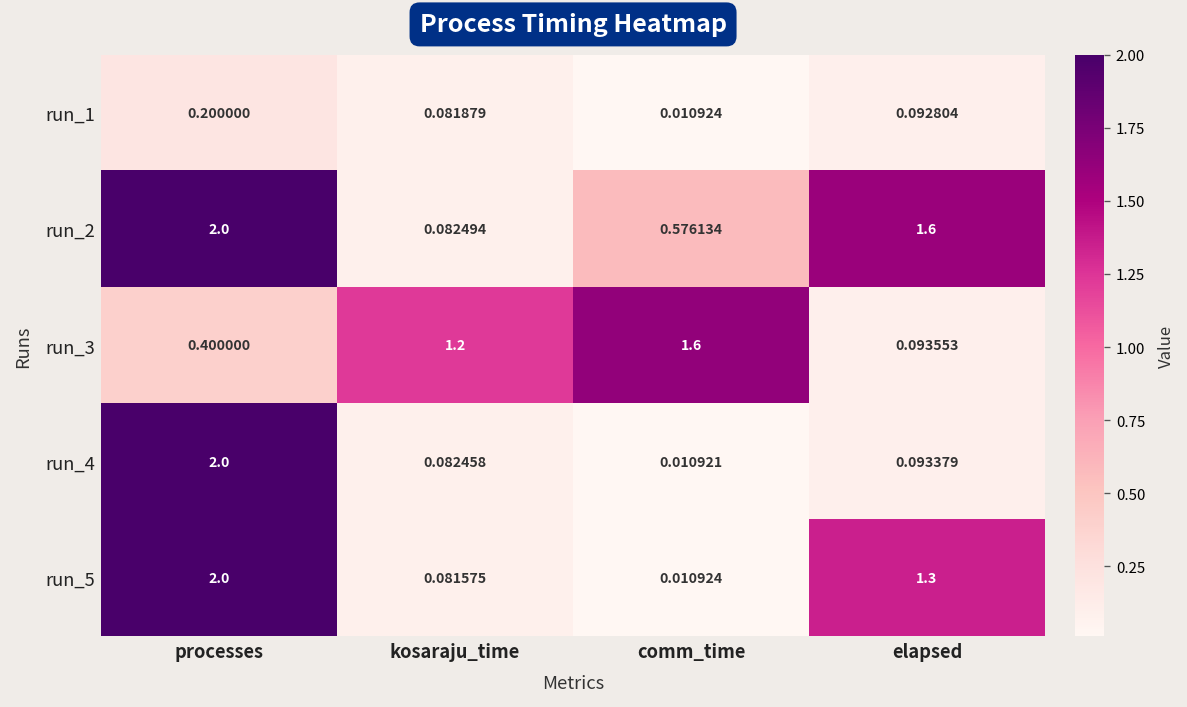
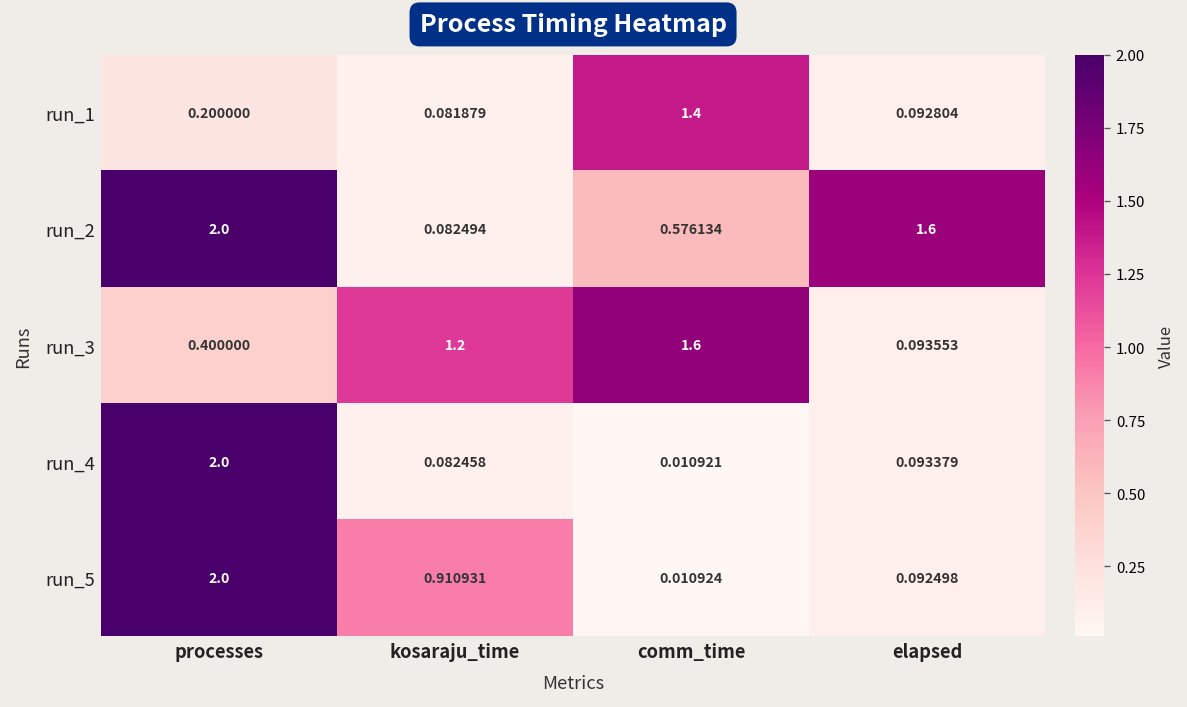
run_1, comm_time: 0.010924 -> 1.4
run_5, kosaraju_time: 0.081575 -> 0.910931
run_5, elapsed: 1.3 -> 0.092498
